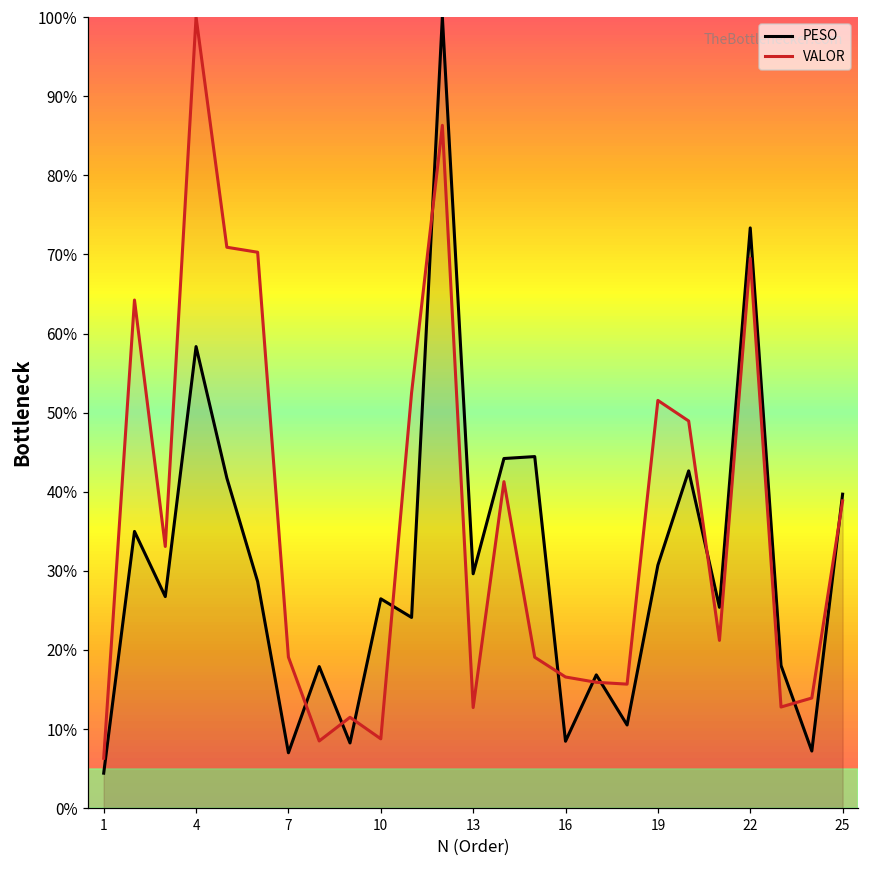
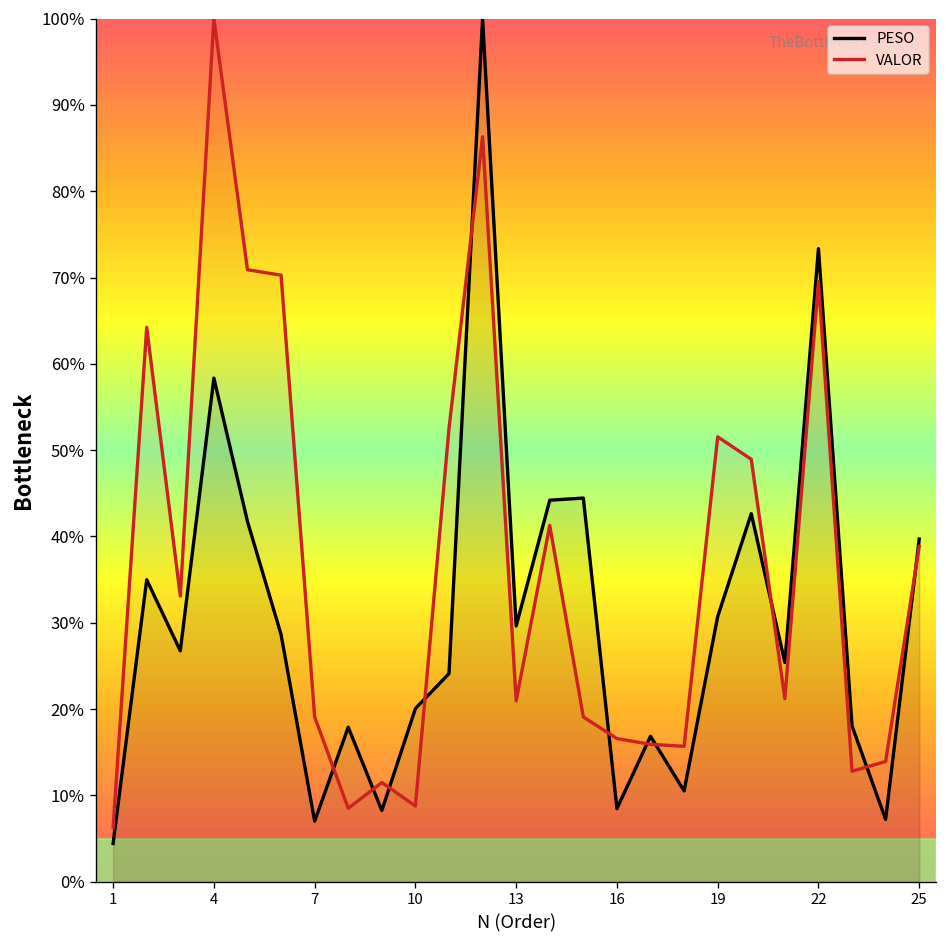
PESO, 10: 26% -> 20%
VALOR, 13: 13% -> 21%
